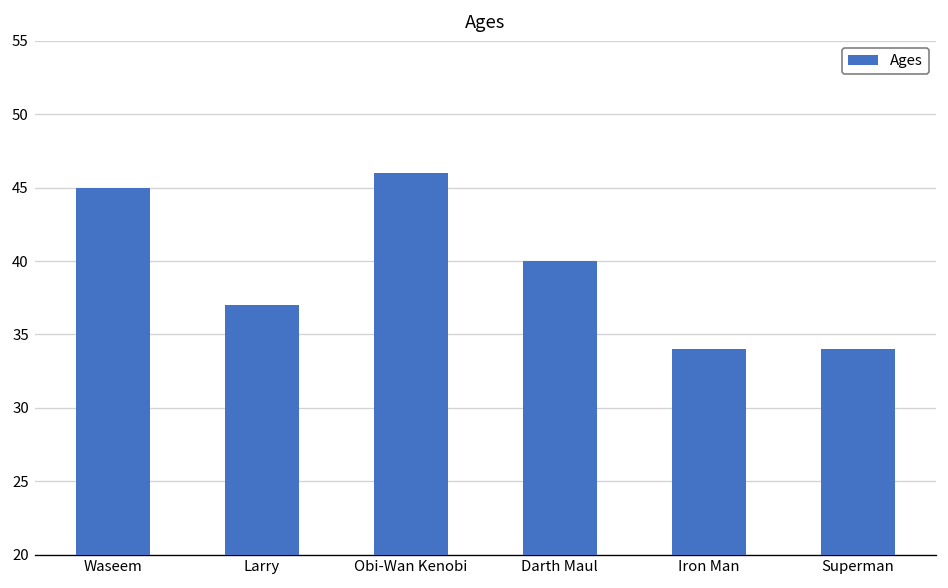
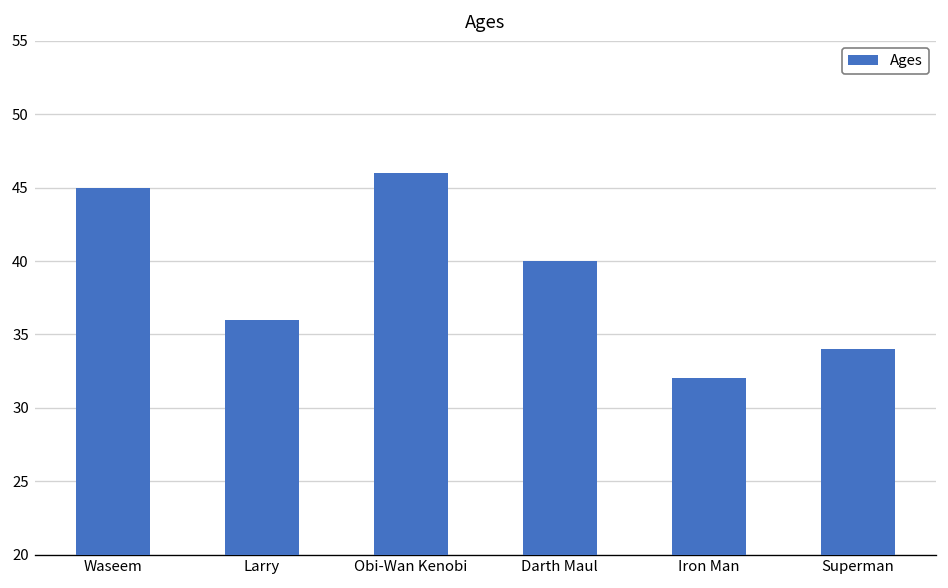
Larry: 37 -> 36
Iron Man: 34 -> 32
